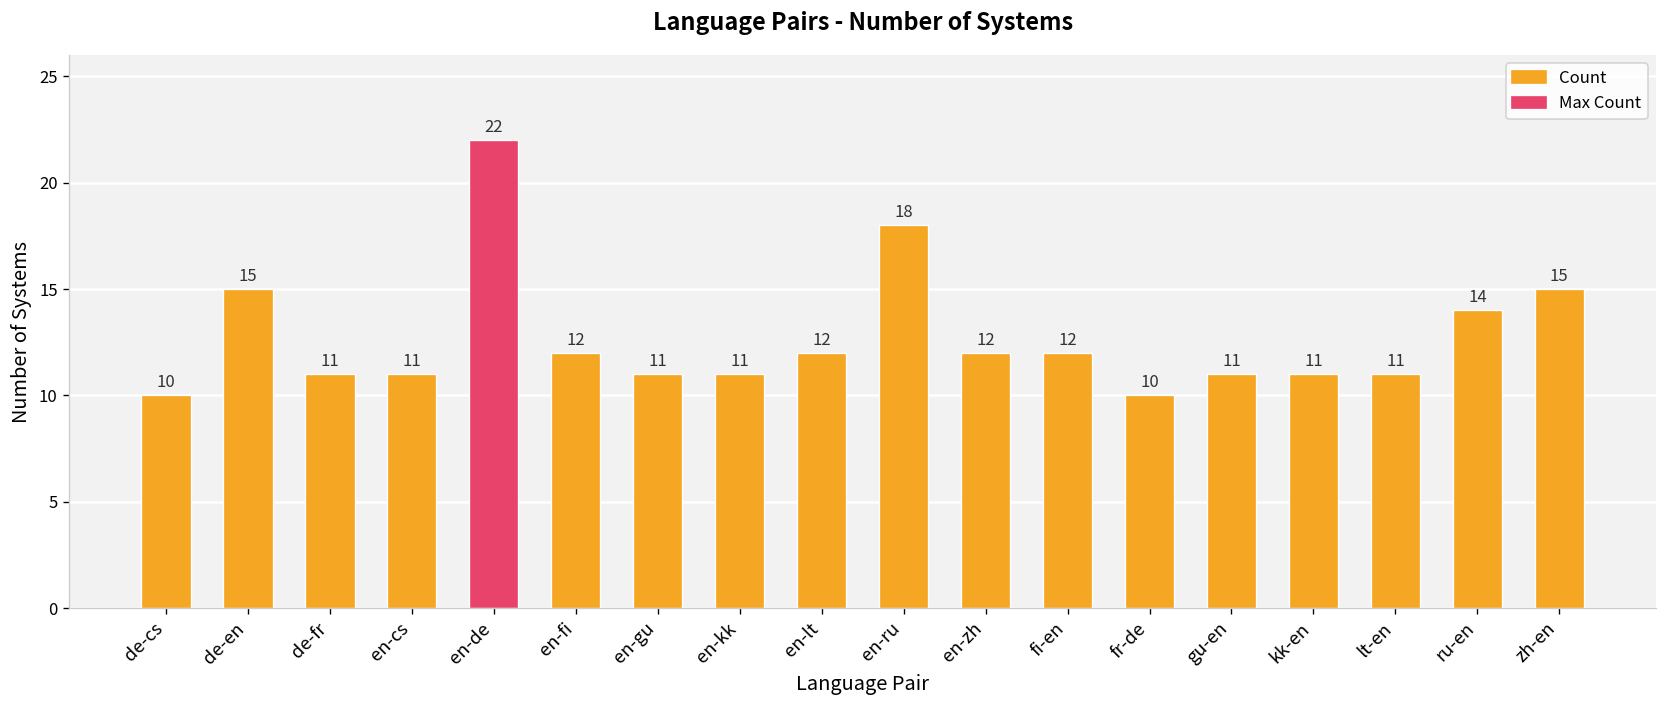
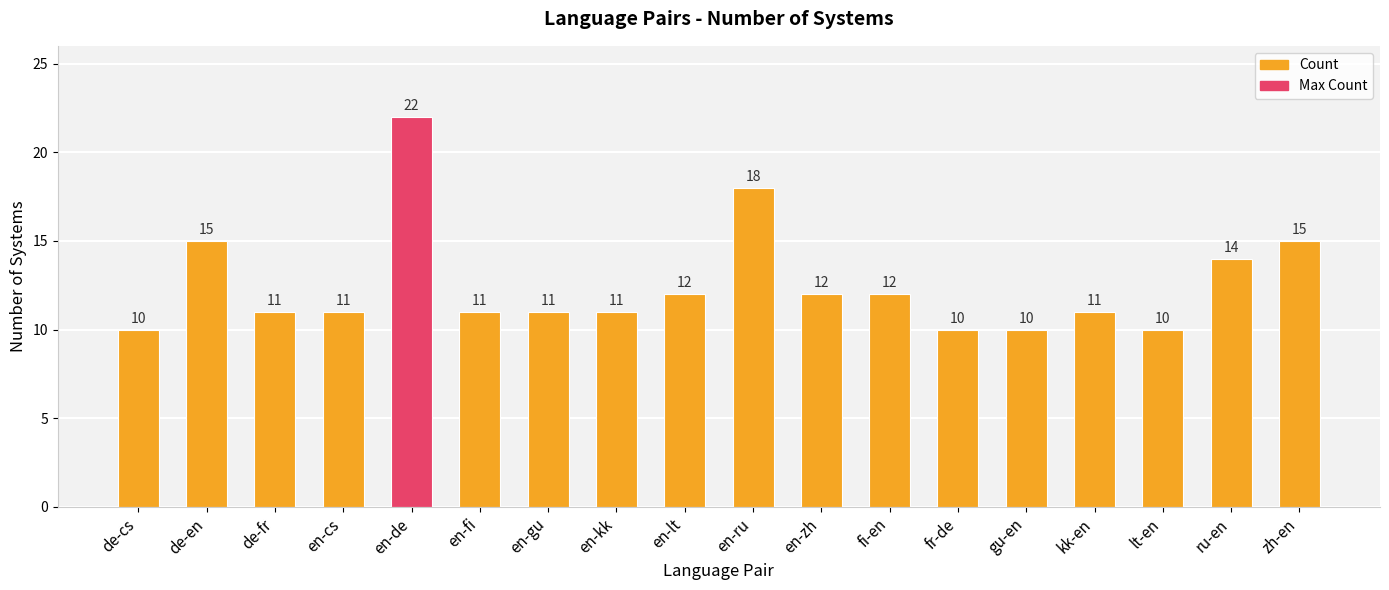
en-fi: 12 -> 11
gu-en: 11 -> 10
lt-en: 11 -> 10
